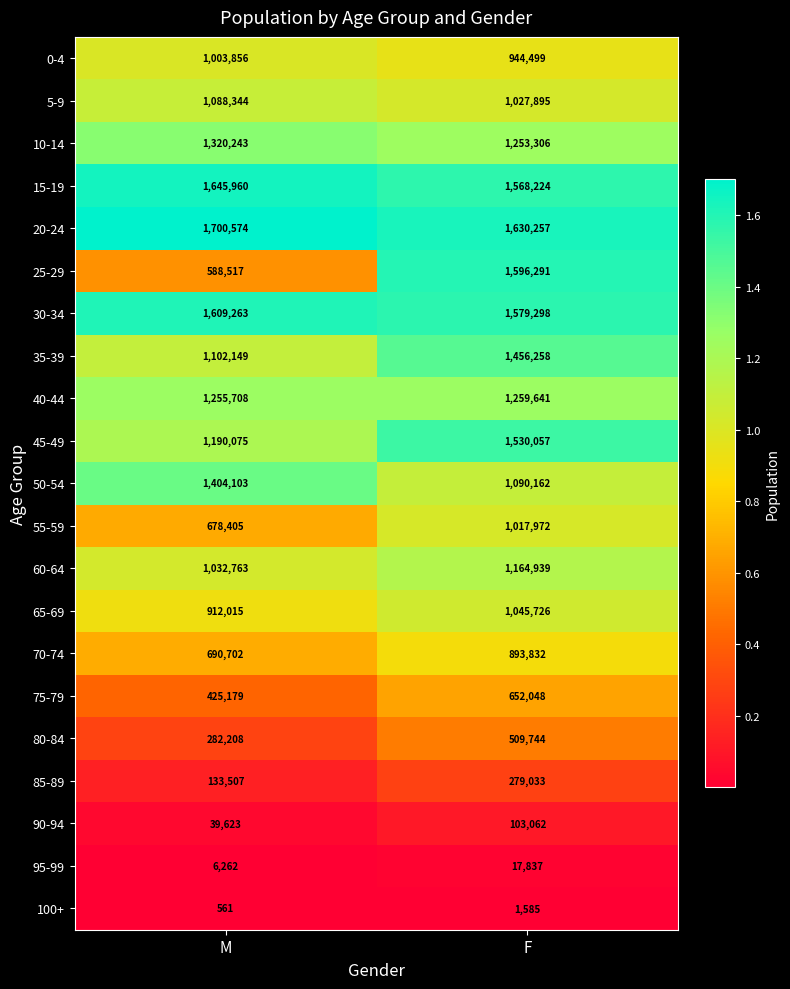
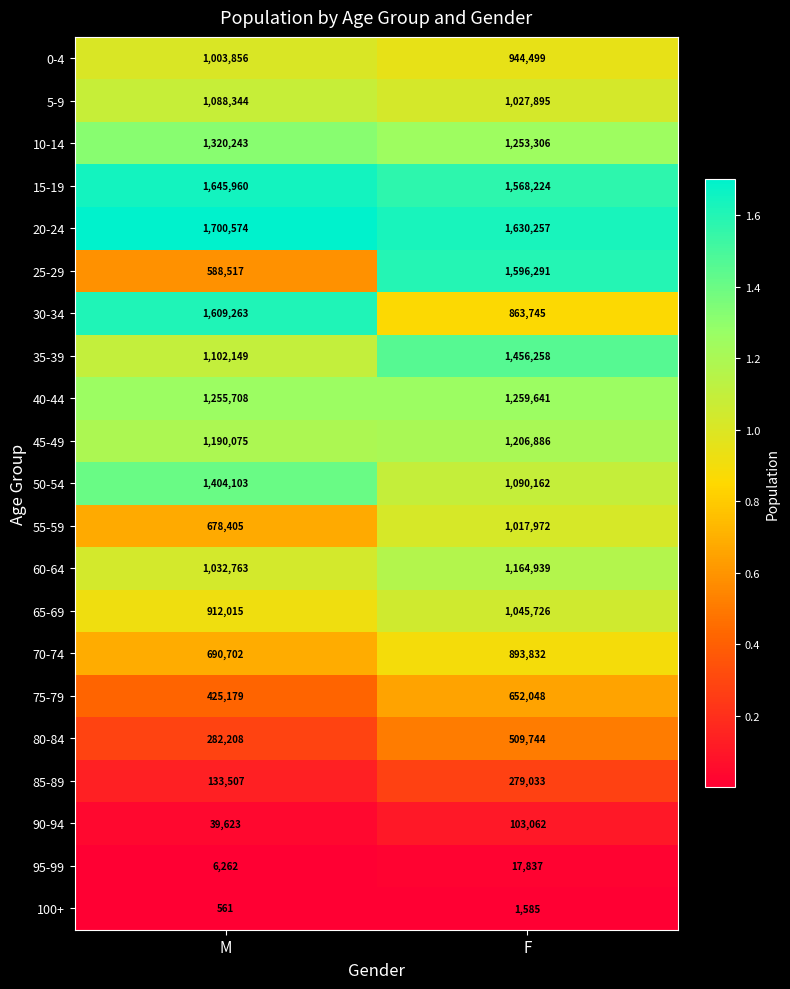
30-34, F: 1,579,298 -> 863,745
45-49, F: 1,530,057 -> 1,206,886
